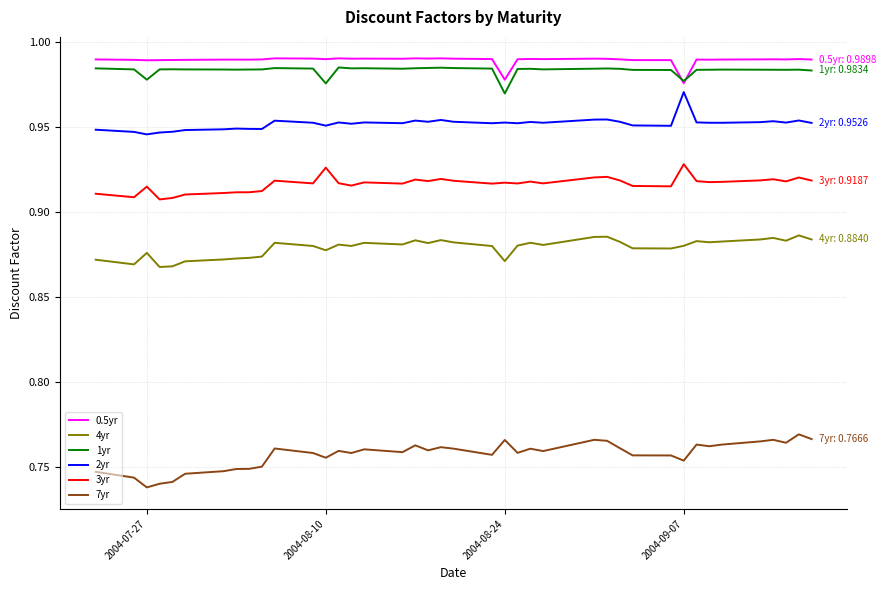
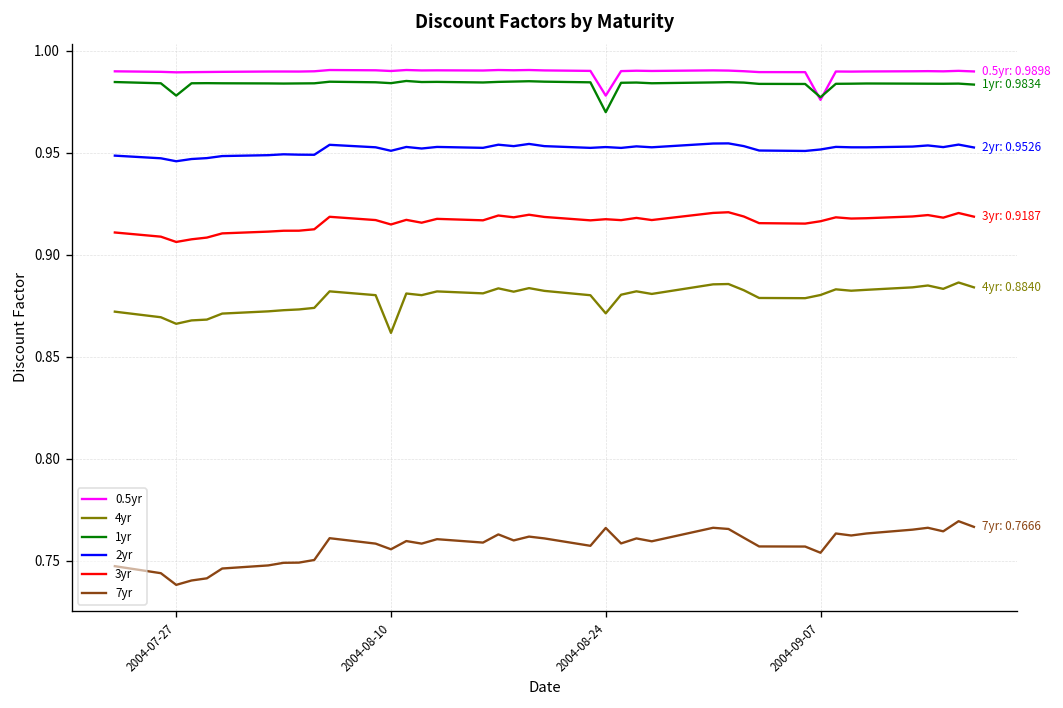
4yr, 2004-07-27: 0.876 -> 0.866
3yr, 2004-07-27: 0.915 -> 0.906
4yr, 2004-08-10: 0.878 -> 0.862
1yr, 2004-08-10: 0.976 -> 0.984
3yr, 2004-08-10: 0.926 -> 0.915
2yr, 2004-09-07: 0.971 -> 0.952
3yr, 2004-09-07: 0.928 -> 0.916
